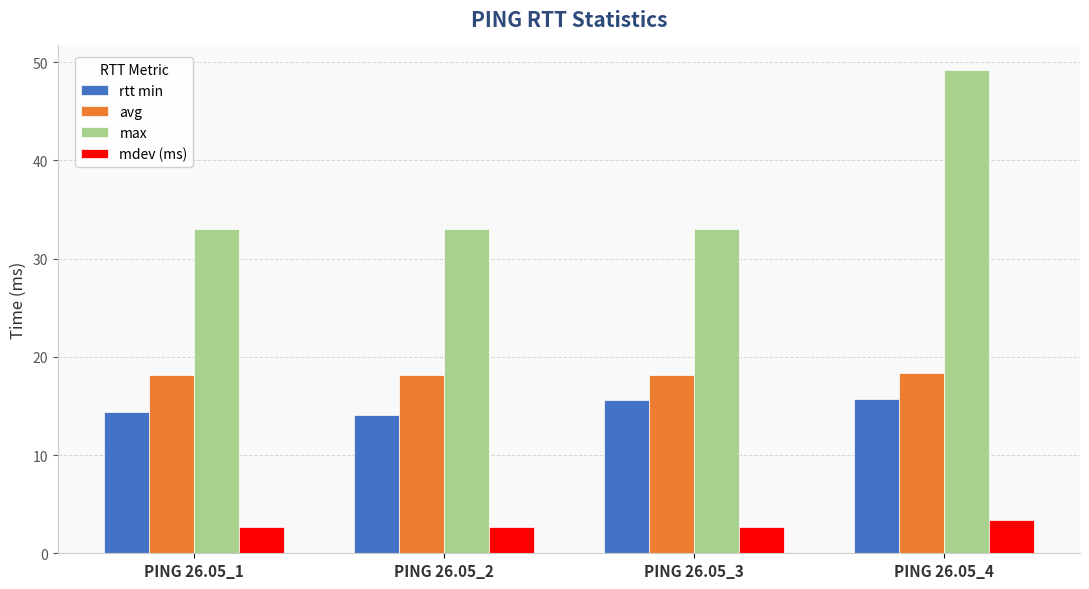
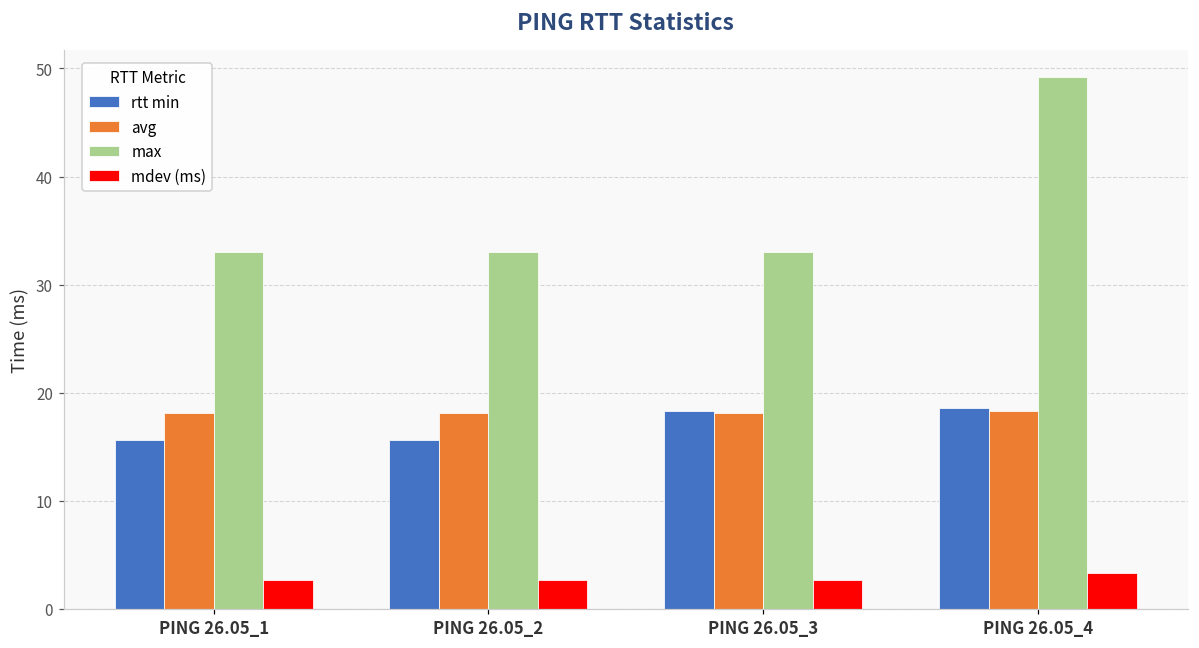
rtt min, PING 26.05_1: 14 -> 16
rtt min, PING 26.05_2: 14 -> 16
rtt min, PING 26.05_3: 16 -> 18
rtt min, PING 26.05_4: 16 -> 19
